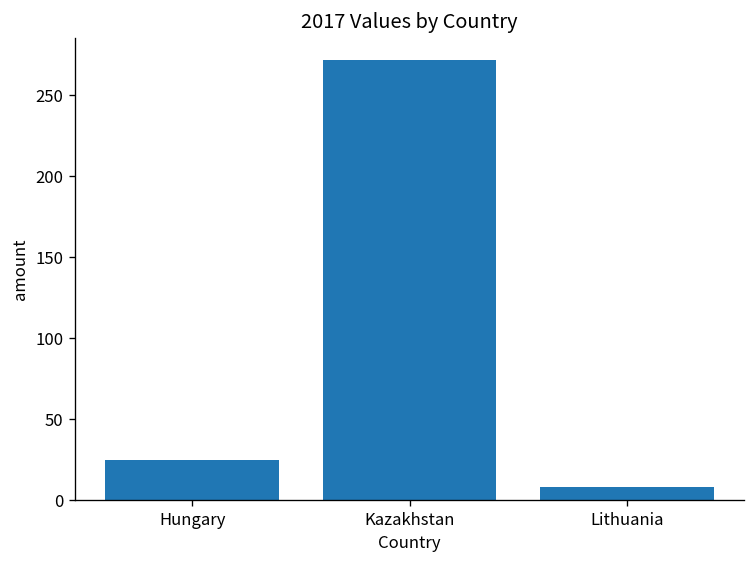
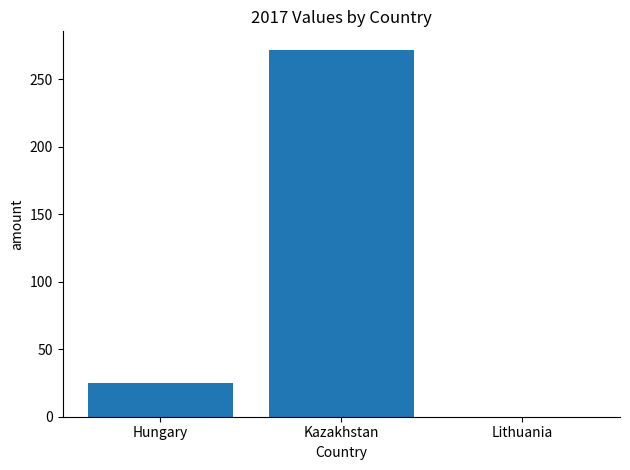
Lithuania: 8 -> 0
